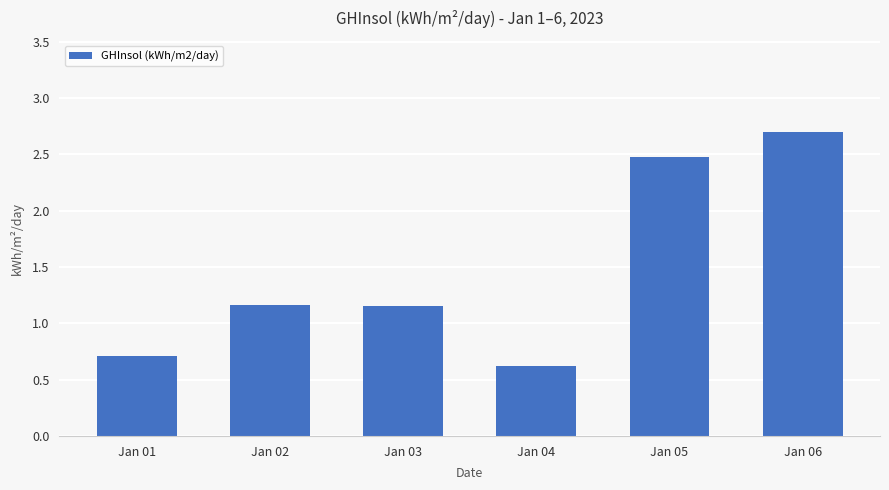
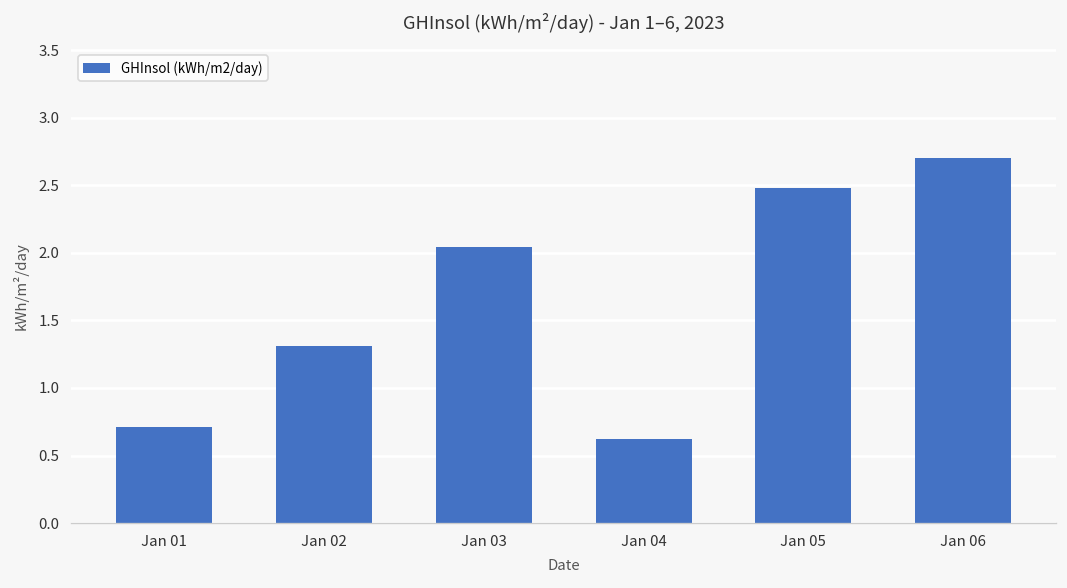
Jan 02: 1.16 -> 1.31
Jan 03: 1.15 -> 2.04
